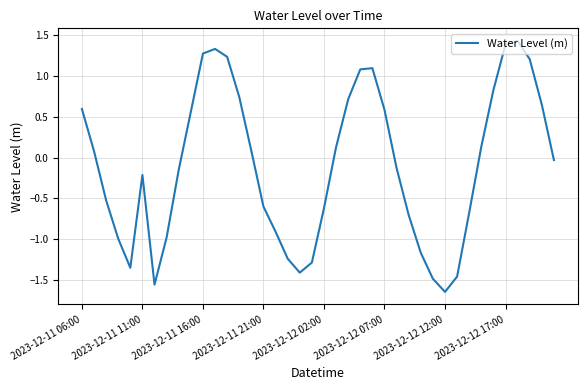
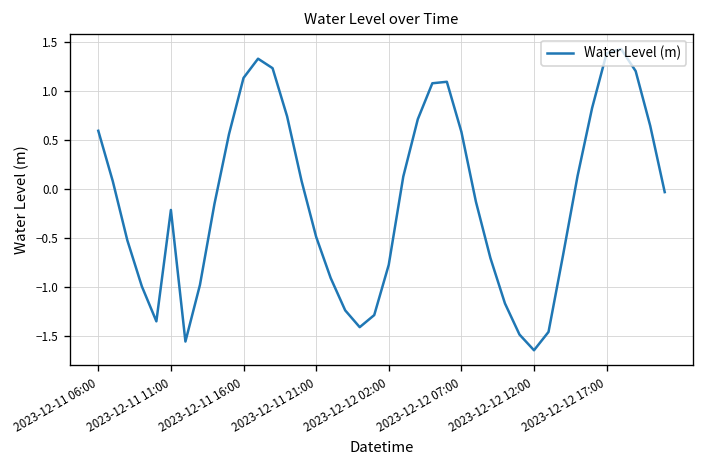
2023-12-11 16:00: 1.3 -> 1.1
2023-12-11 21:00: -0.6 -> -0.5
2023-12-12 02:00: -0.6 -> -0.8
